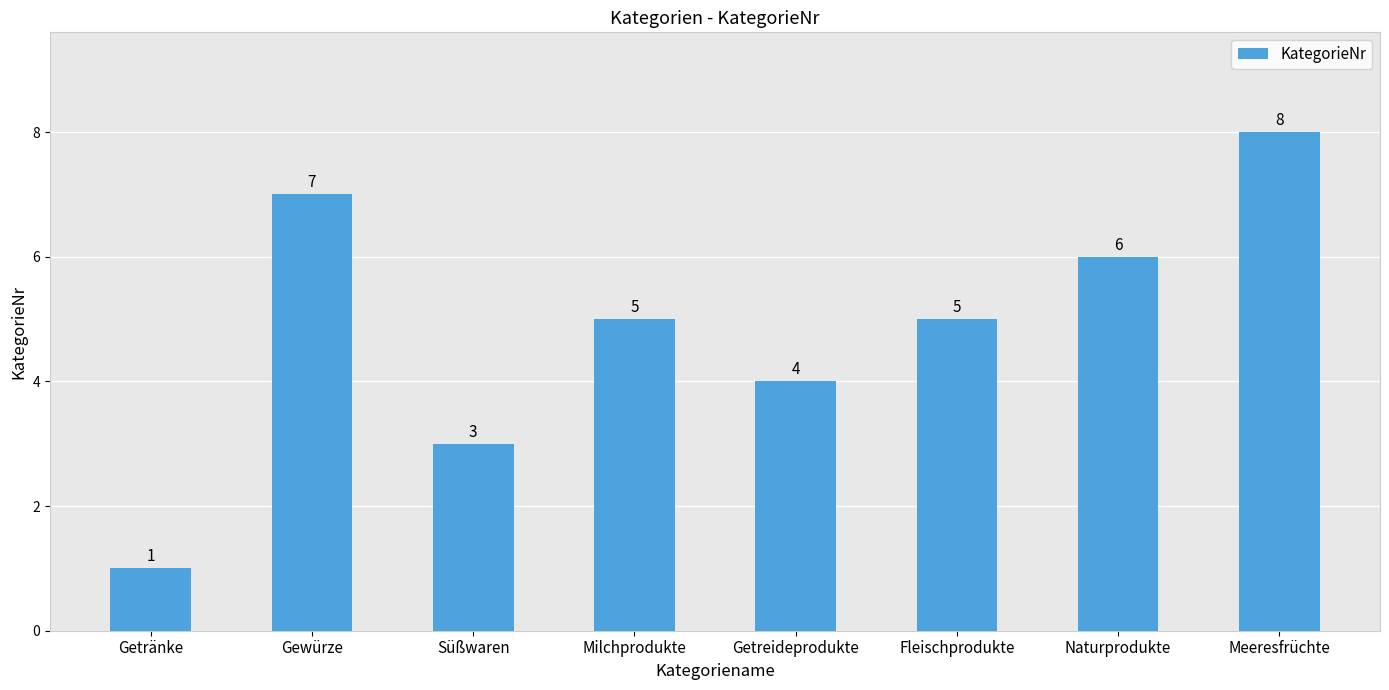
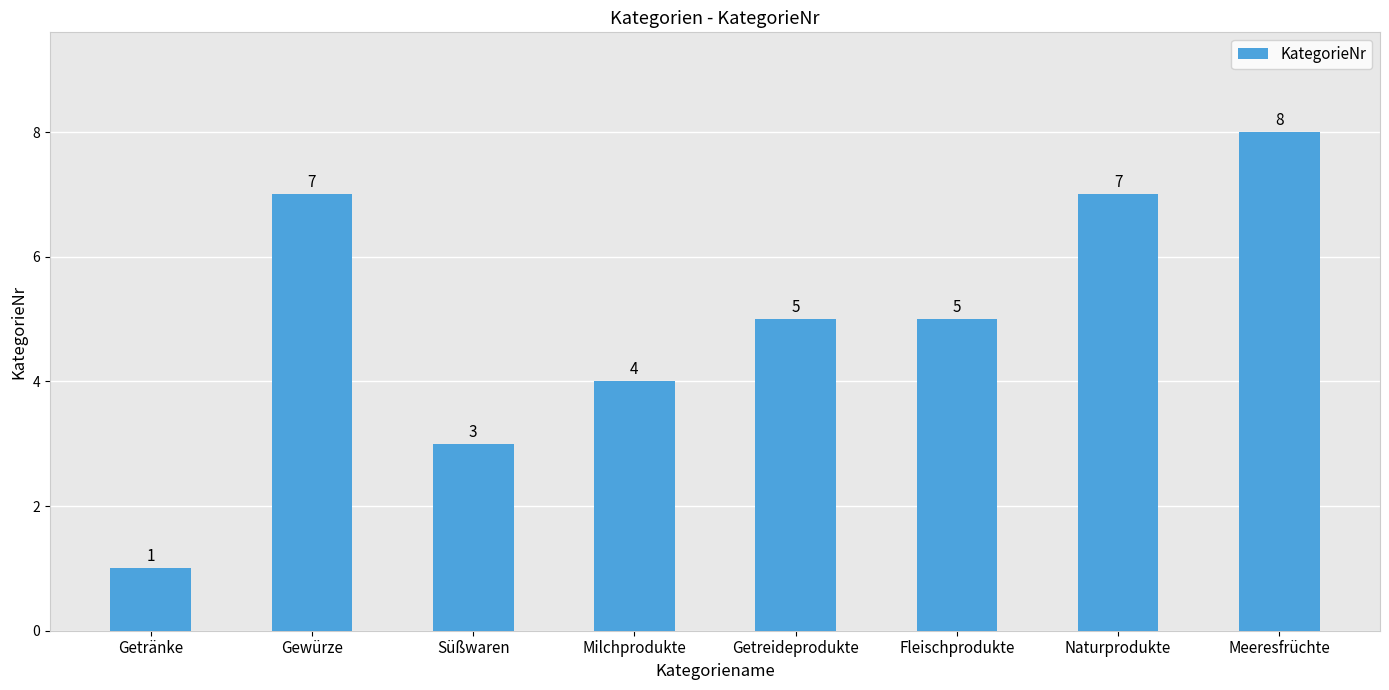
Milchprodukte: 5 -> 4
Getreideprodukte: 4 -> 5
Naturprodukte: 6 -> 7
